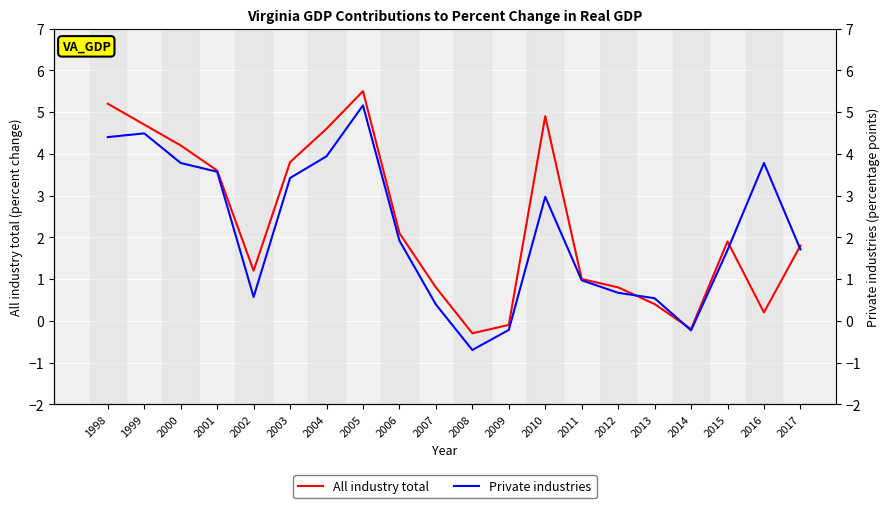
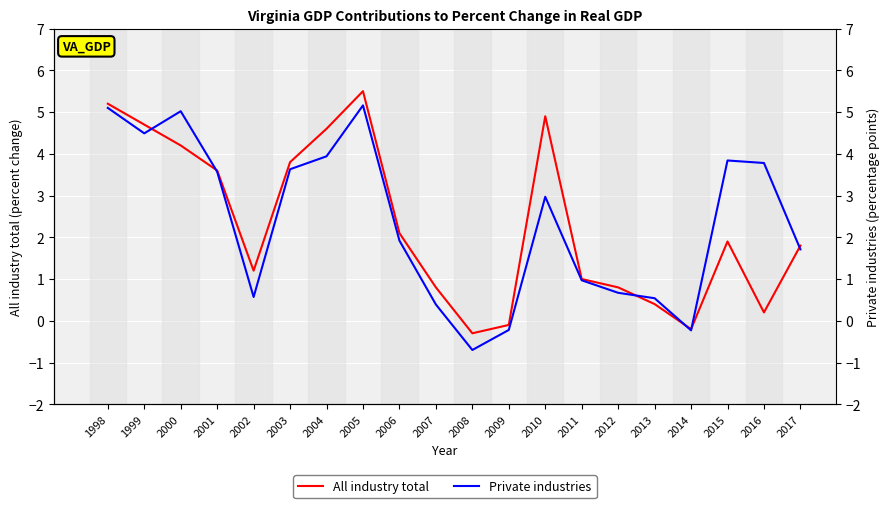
Private industries, 1998: 4.4 -> 5.1
Private industries, 2000: 3.8 -> 5.0
Private industries, 2003: 3.4 -> 3.6
Private industries, 2015: 1.7 -> 3.8
